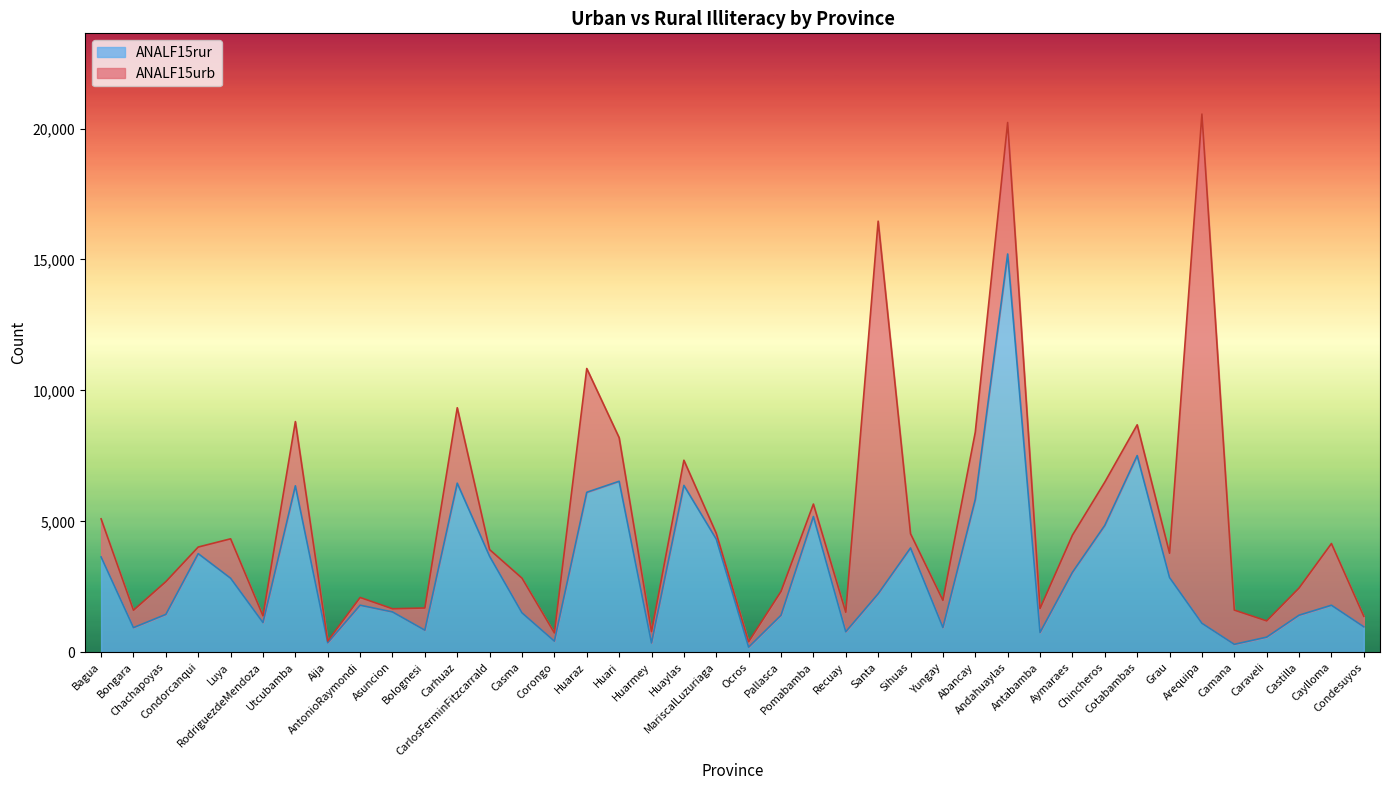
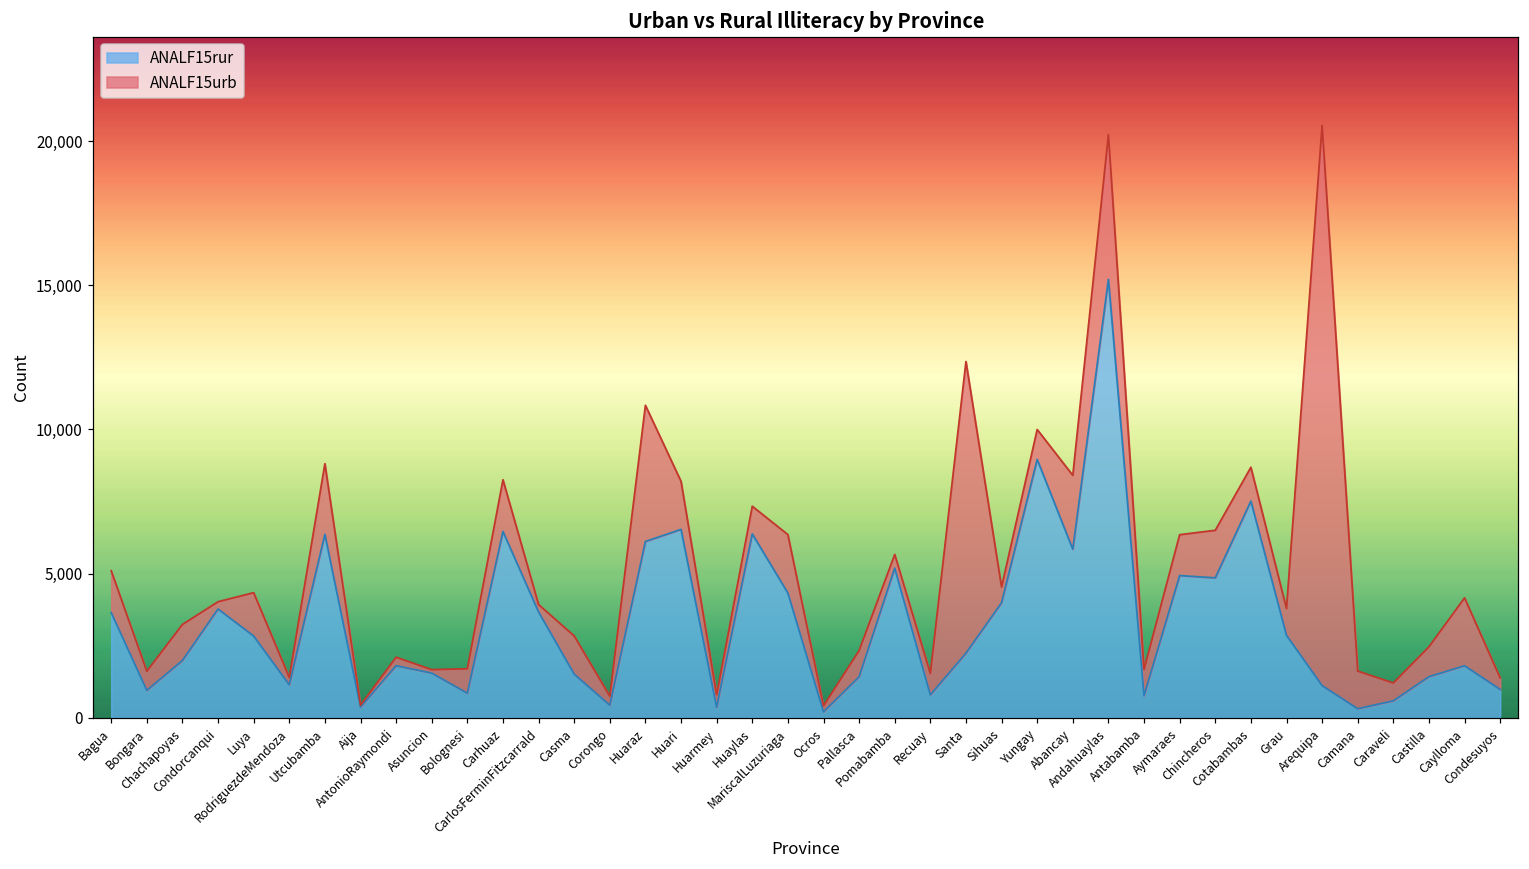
ANALF15rur, Chachapoyas: 1,400 -> 2,000
ANALF15urb, Carhuaz: 2,900 -> 1,800
ANALF15urb, MariscalLuzuriaga: 200 -> 2,000
ANALF15urb, Santa: 14,200 -> 10,100
ANALF15rur, Yungay: 900 -> 9,000
ANALF15rur, Aymaraes: 3,100 -> 4,900
